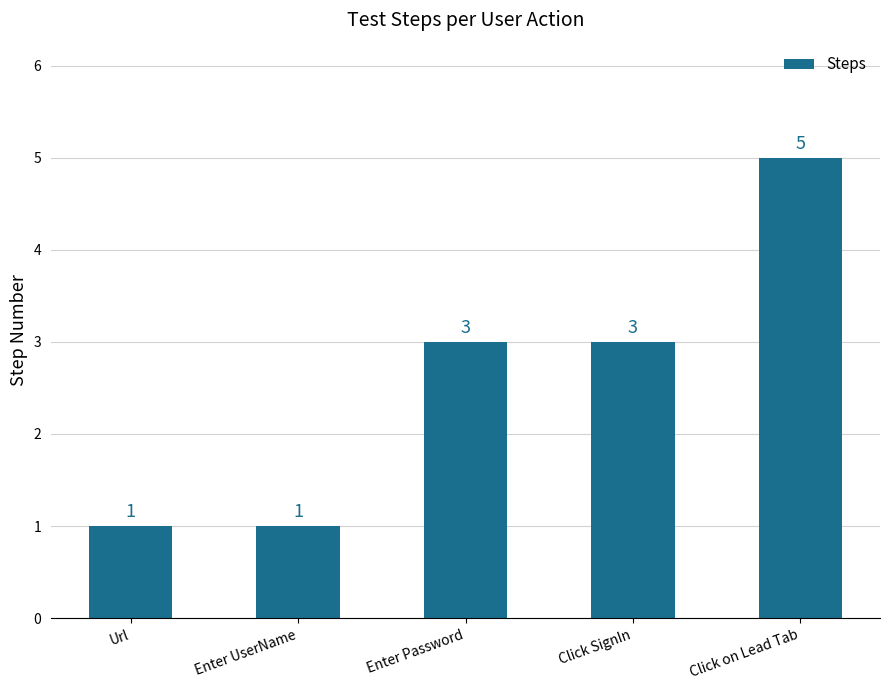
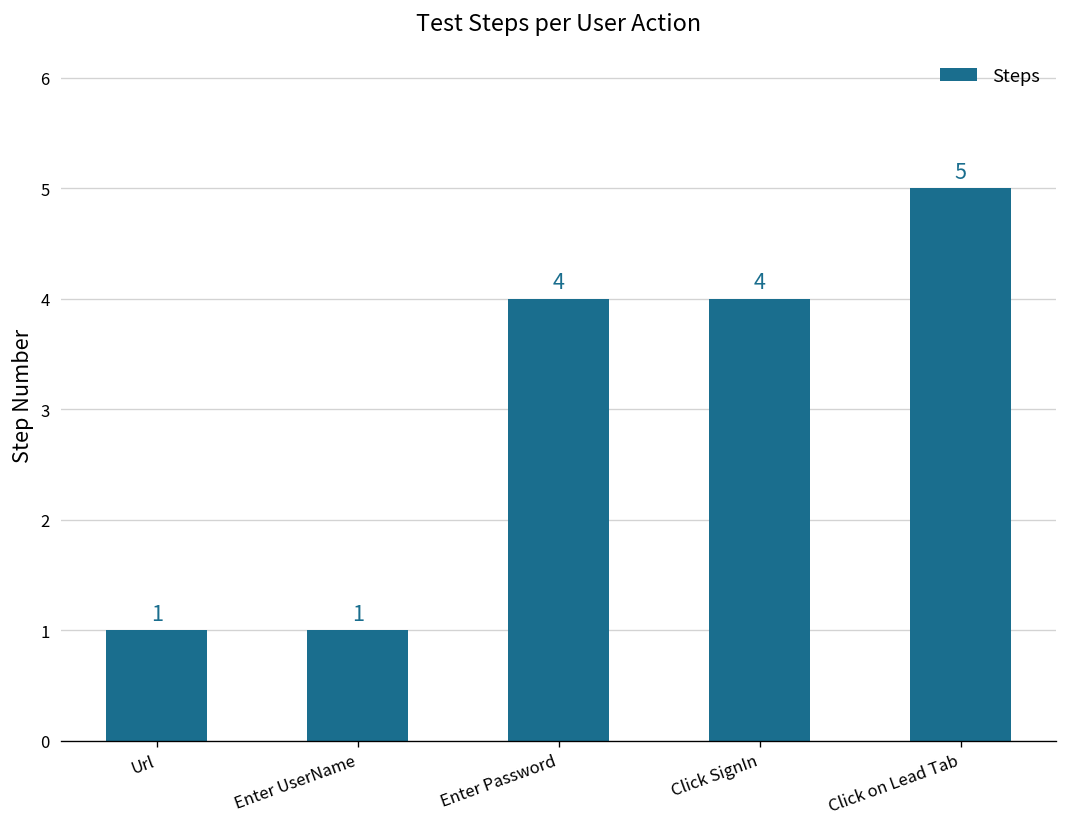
Enter Password: 3 -> 4
Click SignIn: 3 -> 4
